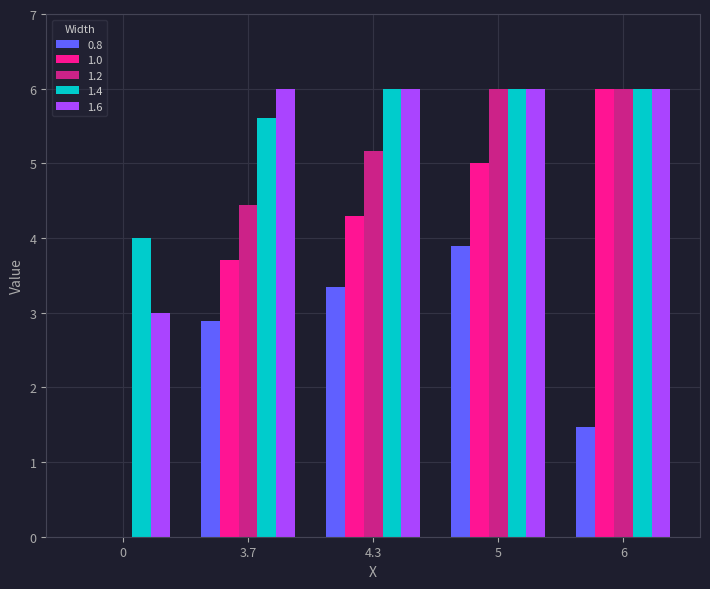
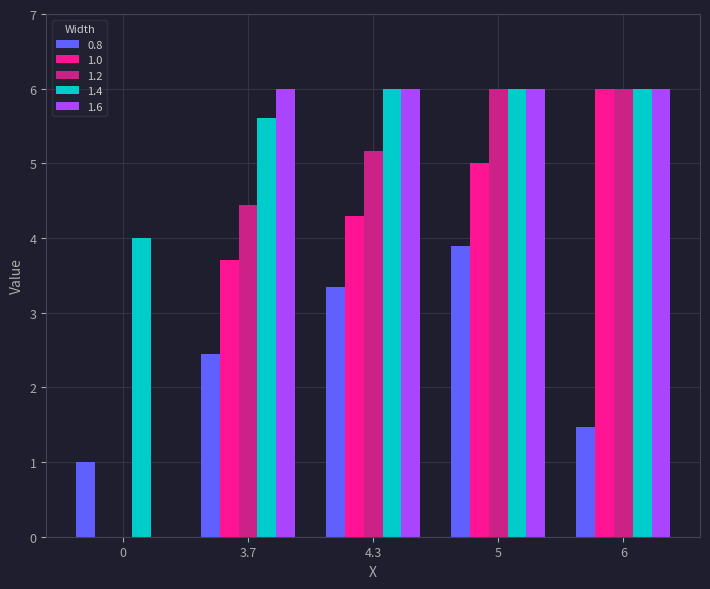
0.8, 0: 0 -> 1
1.6, 0: 3 -> 0
0.8, 3.7: 2.9 -> 2.5
